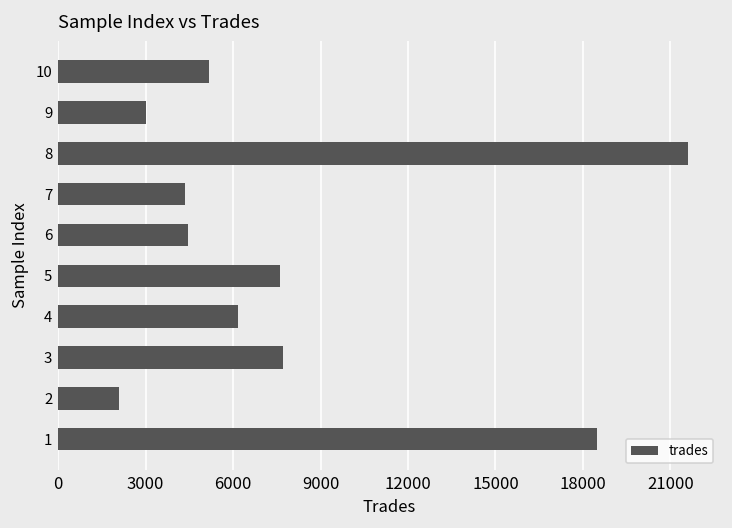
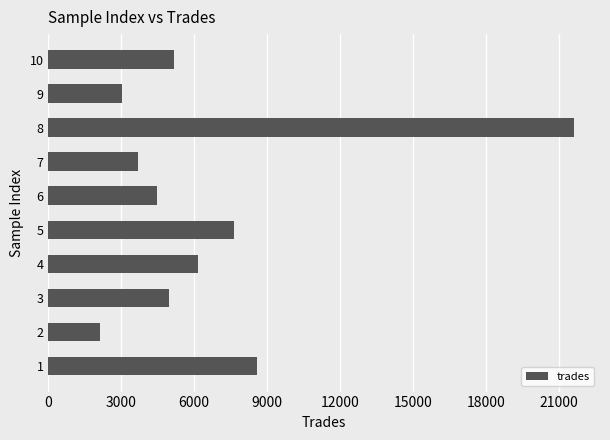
7: 4400 -> 3700
3: 7700 -> 5000
1: 18500 -> 8600
